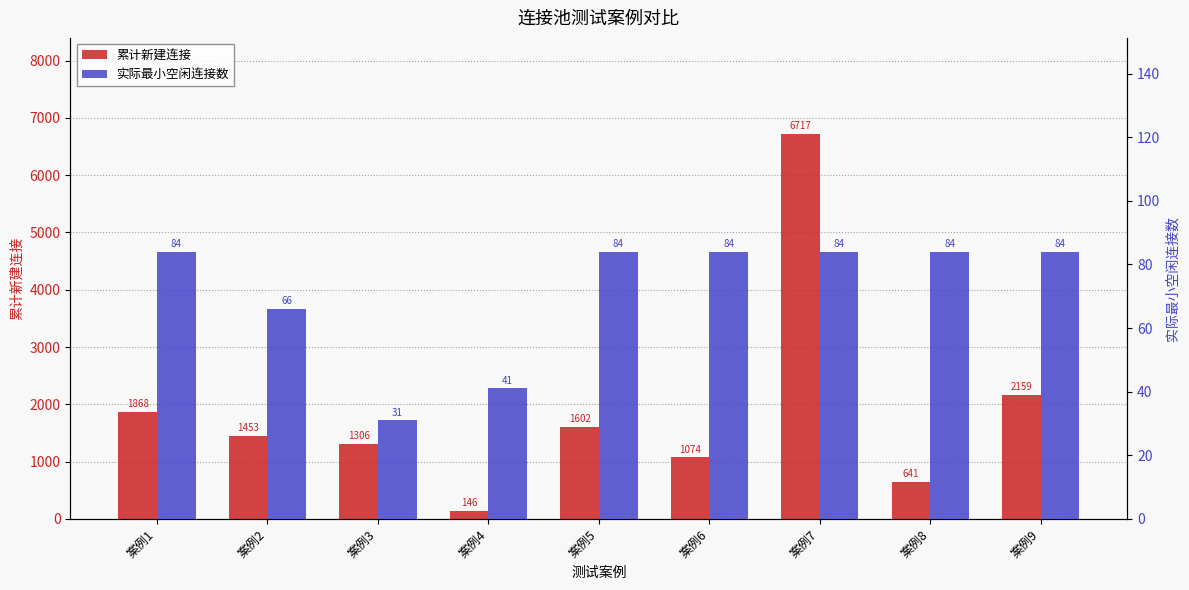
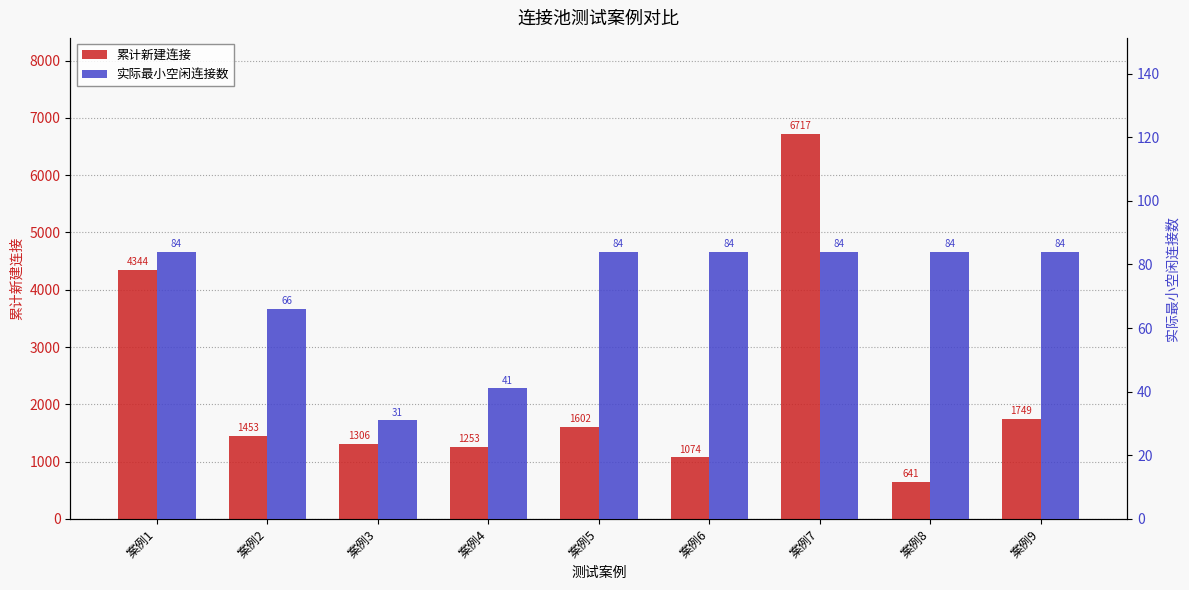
累计新建连接, 案例1: 1868 -> 4344
累计新建连接, 案例4: 146 -> 1253
累计新建连接, 案例9: 2159 -> 1749
